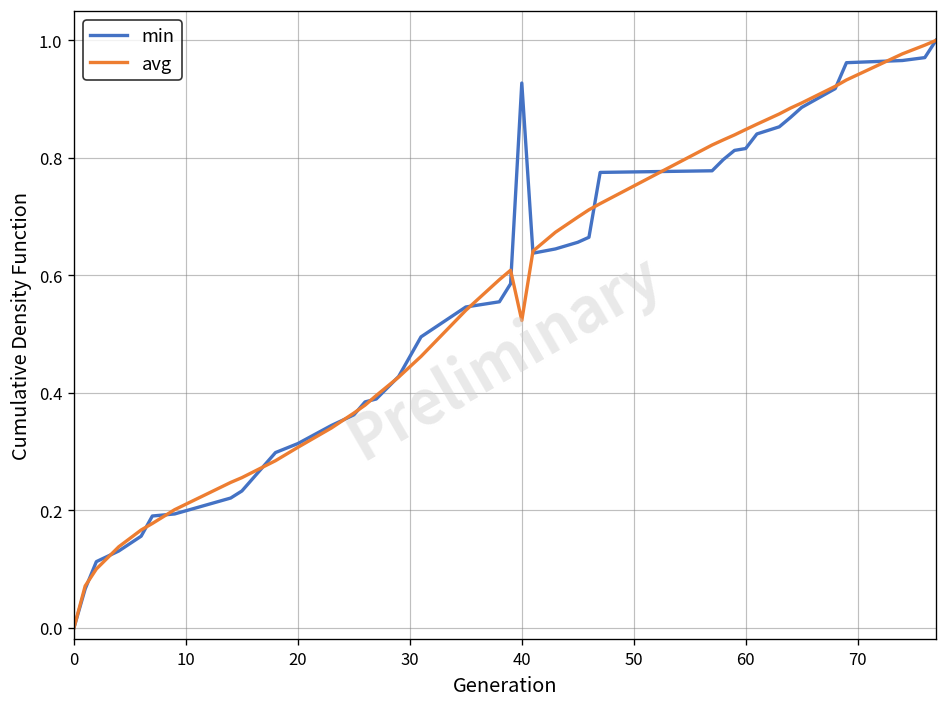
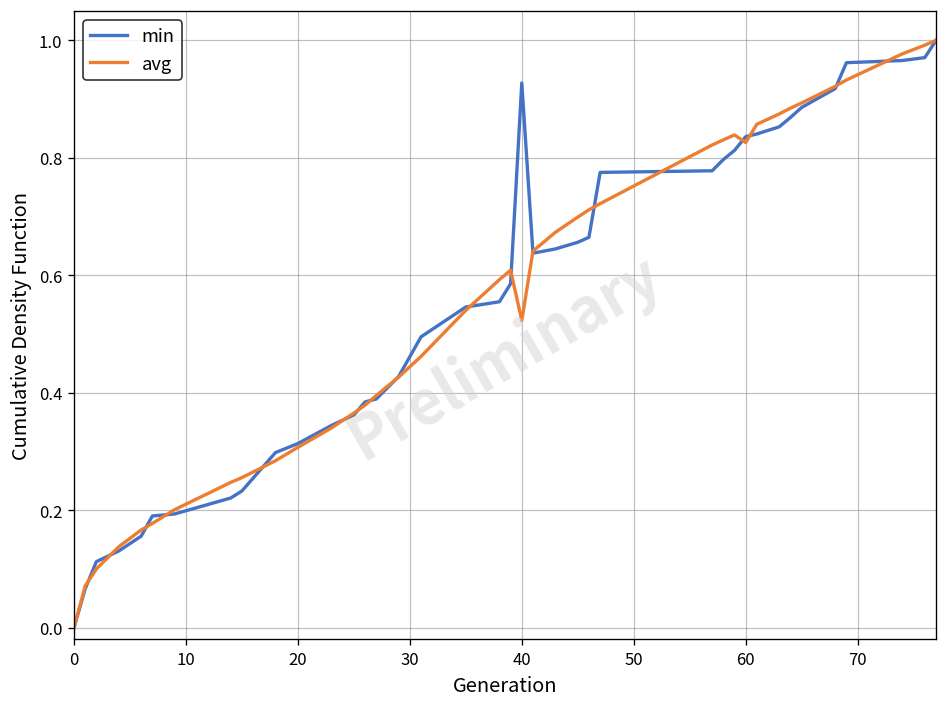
min, 60: 0.82 -> 0.84
avg, 60: 0.85 -> 0.83
